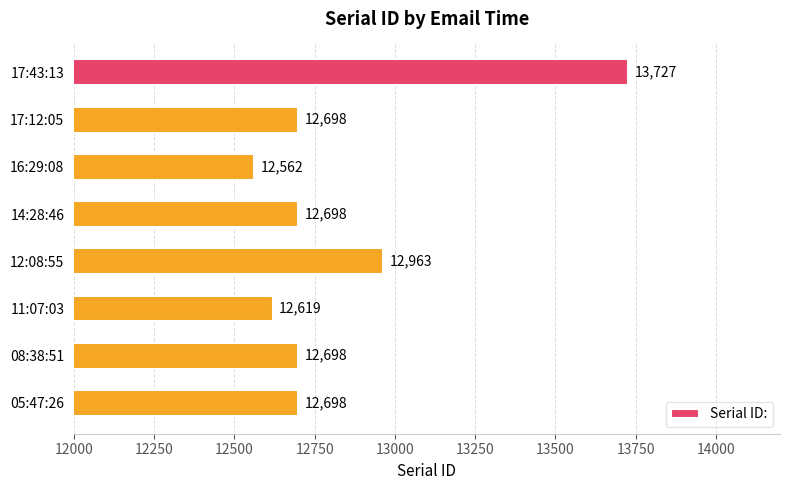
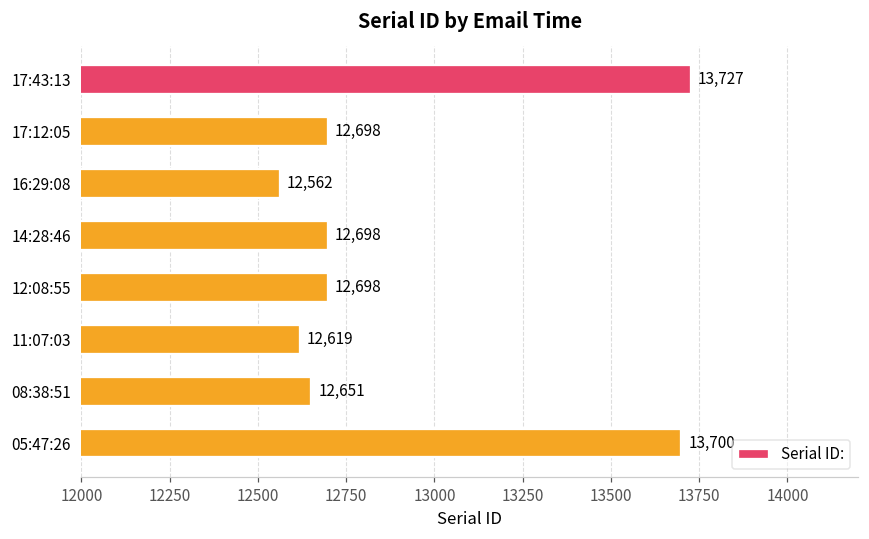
12:08:55: 12,963 -> 12,698
08:38:51: 12,698 -> 12,651
05:47:26: 12,698 -> 13,700
